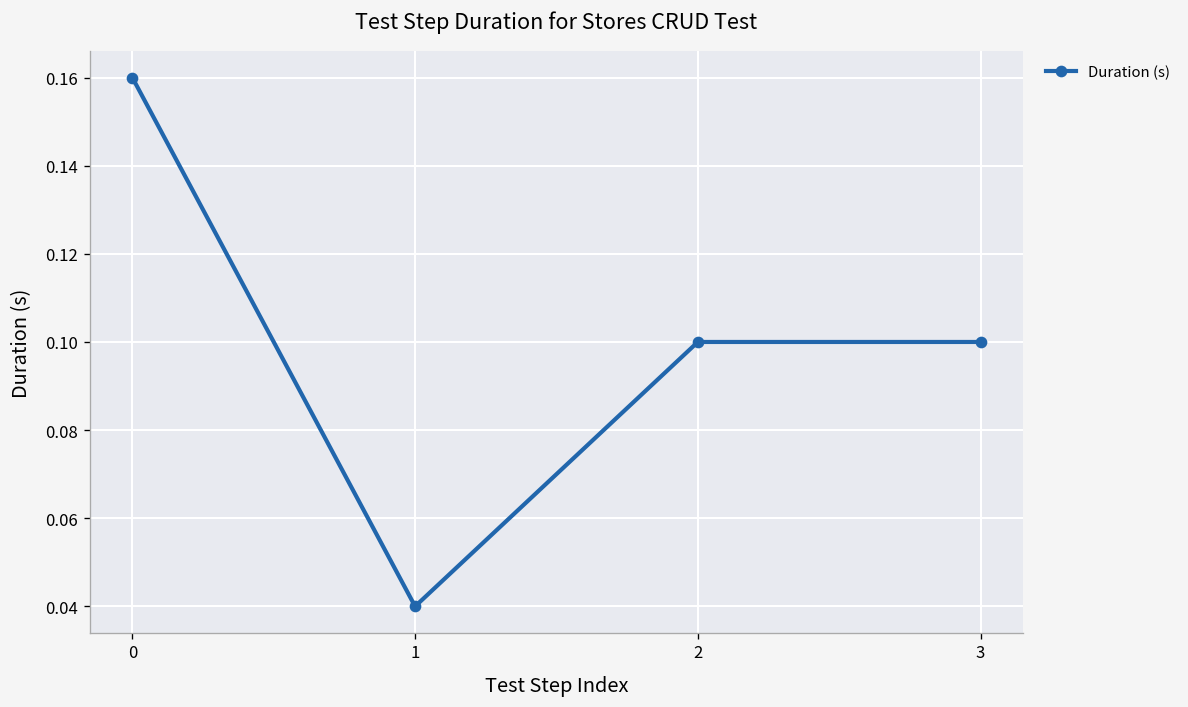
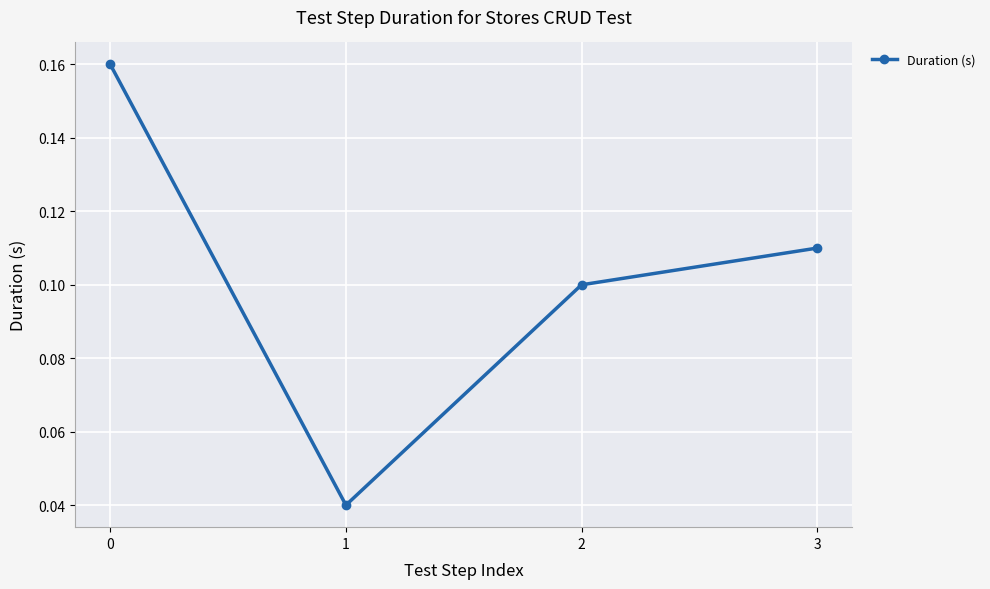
3: 0.10 -> 0.11
